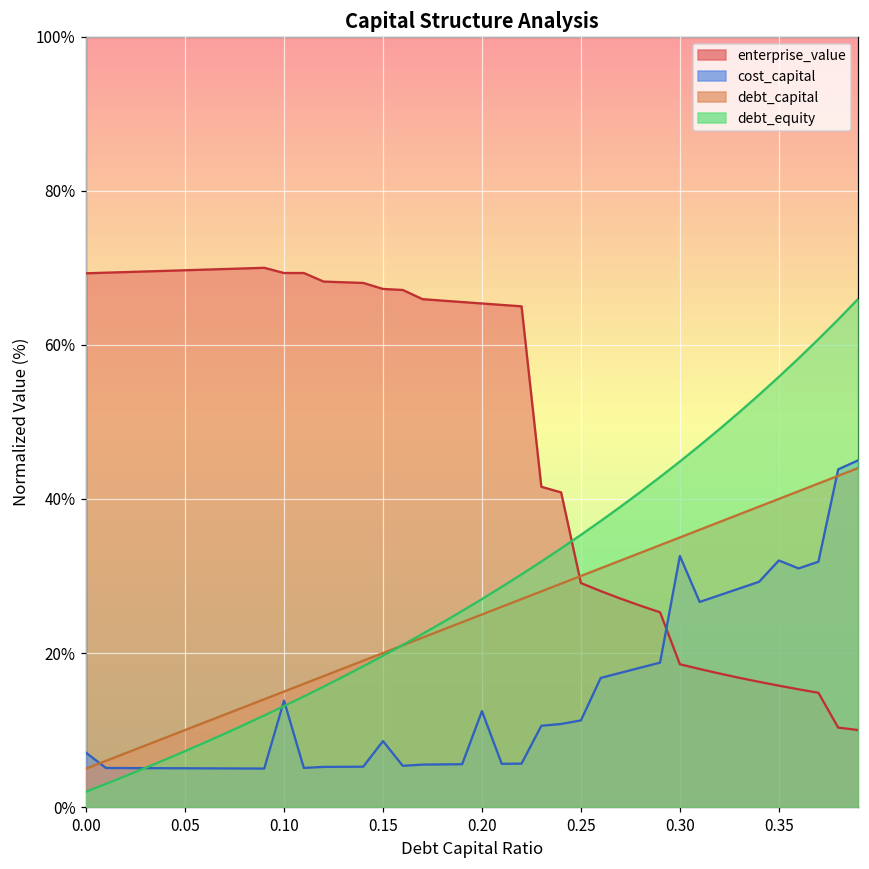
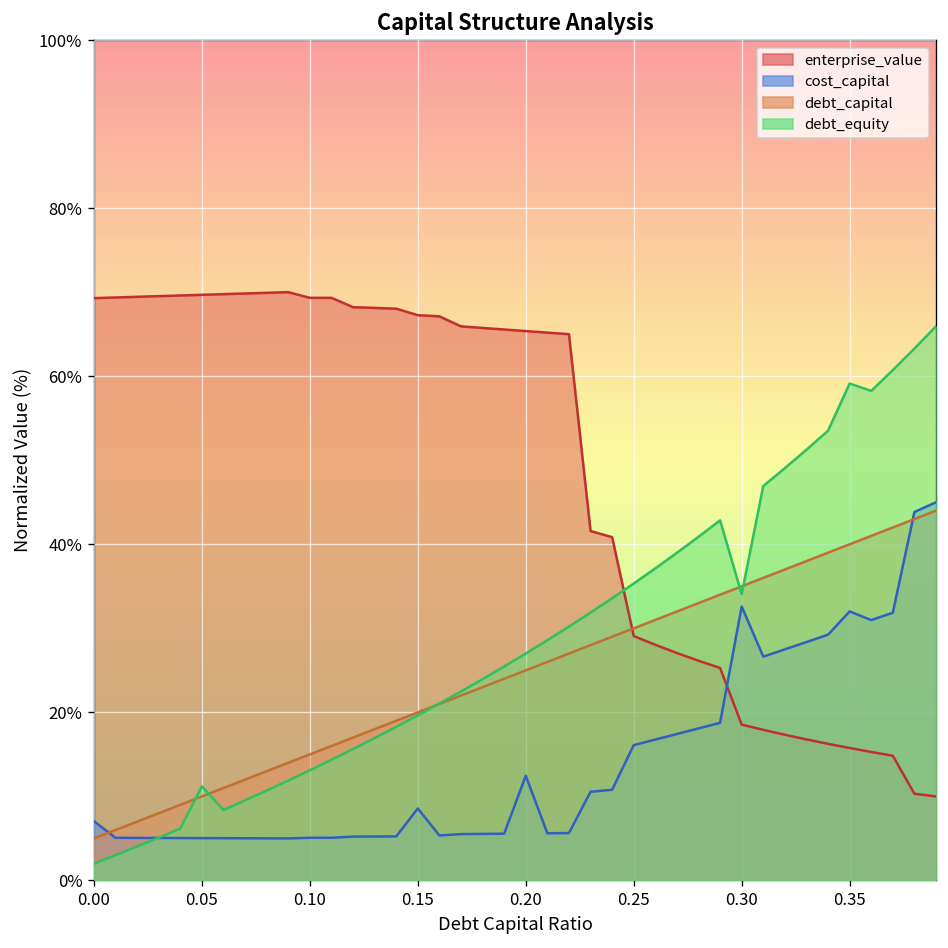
debt_equity, 0.05: 7% -> 11%
cost_capital, 0.10: 14% -> 5%
cost_capital, 0.25: 11% -> 16%
debt_equity, 0.30: 45% -> 34%
debt_equity, 0.35: 56% -> 59%
